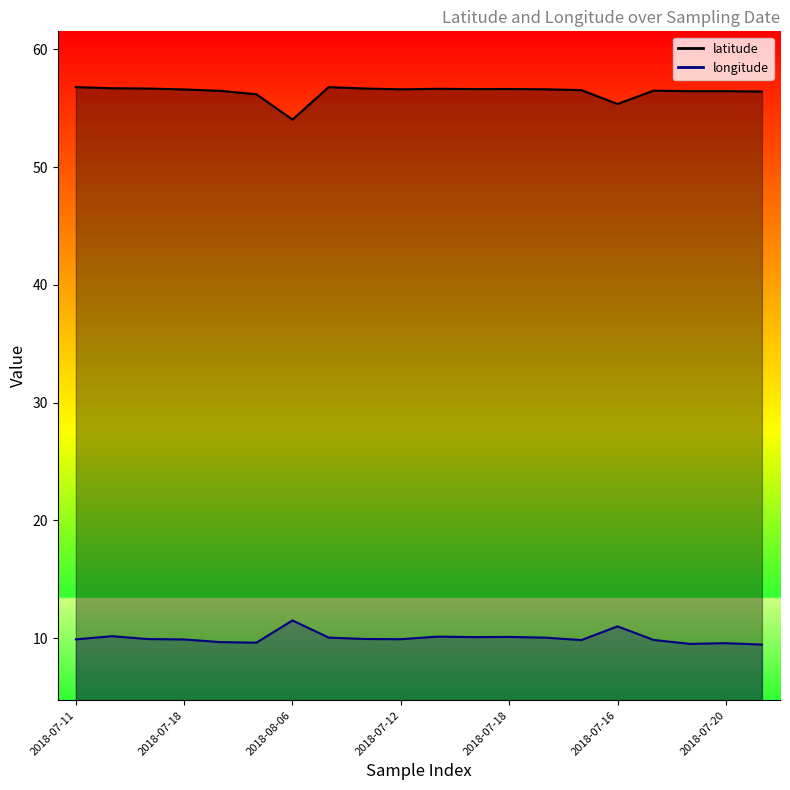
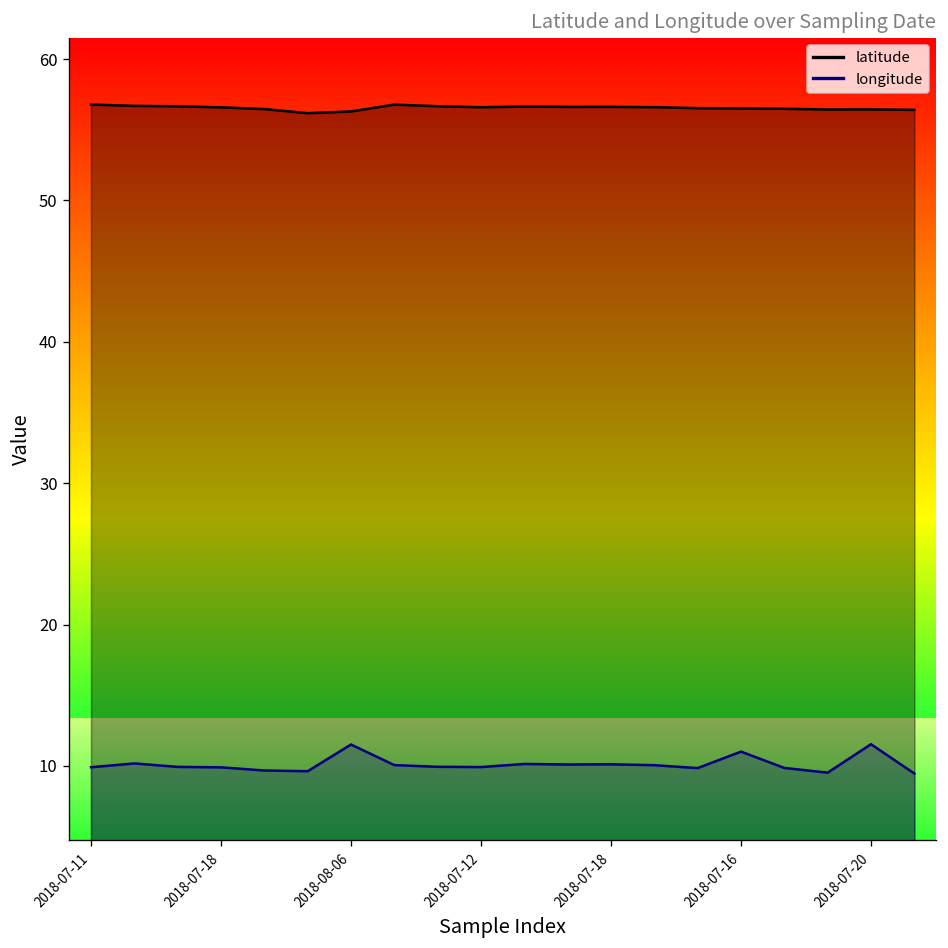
latitude, 2018-08-06: 54.0 -> 56.3
latitude, 2018-07-16: 55.4 -> 56.5
longitude, 2018-07-20: 9.6 -> 11.5
